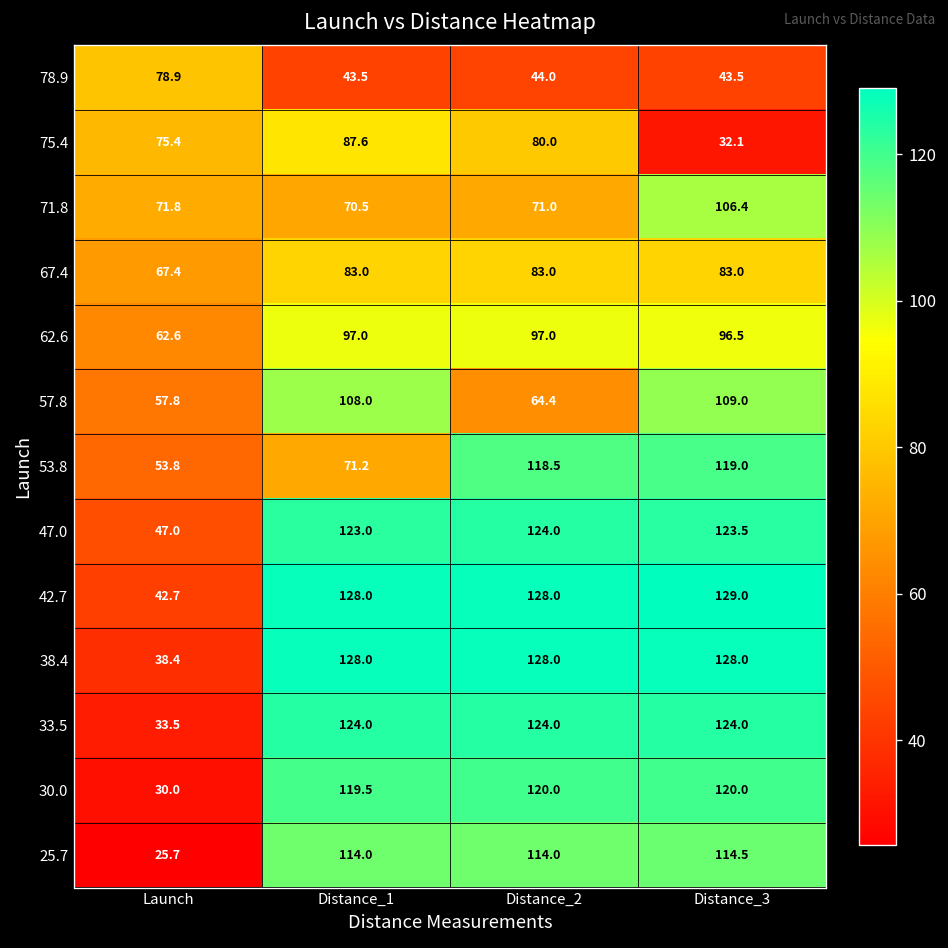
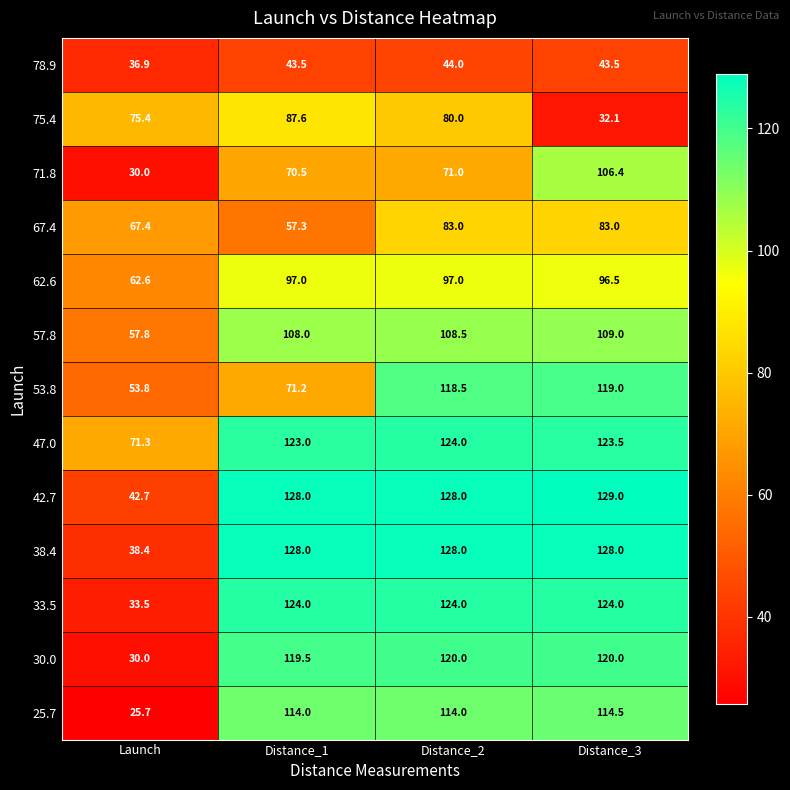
78.9, Launch: 78.9 -> 36.9
71.8, Launch: 71.8 -> 30.0
67.4, Distance_1: 83.0 -> 57.3
57.8, Distance_2: 64.4 -> 108.5
47.0, Launch: 47.0 -> 71.3
